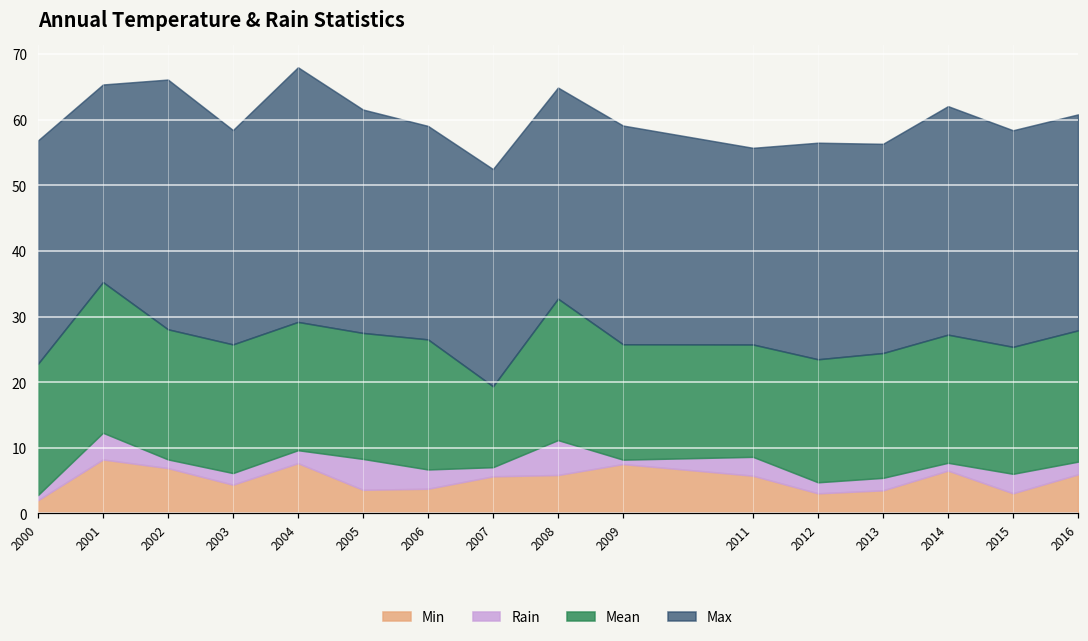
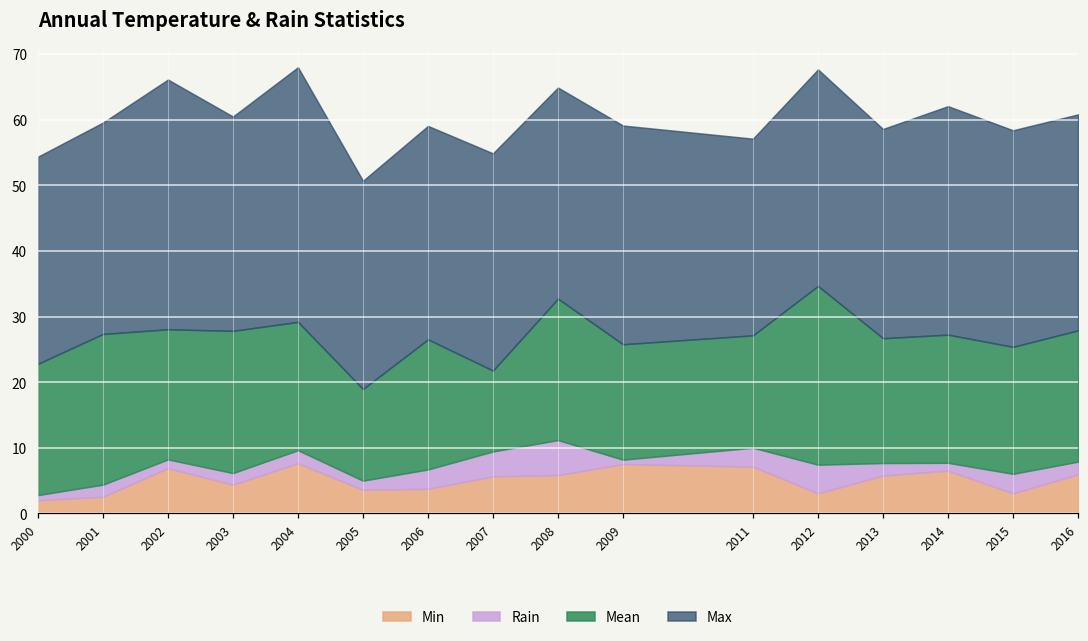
Max, 2000: 34 -> 32
Min, 2001: 8 -> 3
Rain, 2001: 4 -> 2
Max, 2001: 30 -> 32
Mean, 2003: 20 -> 22
Rain, 2005: 5 -> 1
Mean, 2005: 19 -> 14
Max, 2005: 34 -> 32
Rain, 2007: 1 -> 4
Min, 2011: 6 -> 7
Rain, 2012: 2 -> 4
Mean, 2012: 19 -> 27
Min, 2013: 4 -> 6
